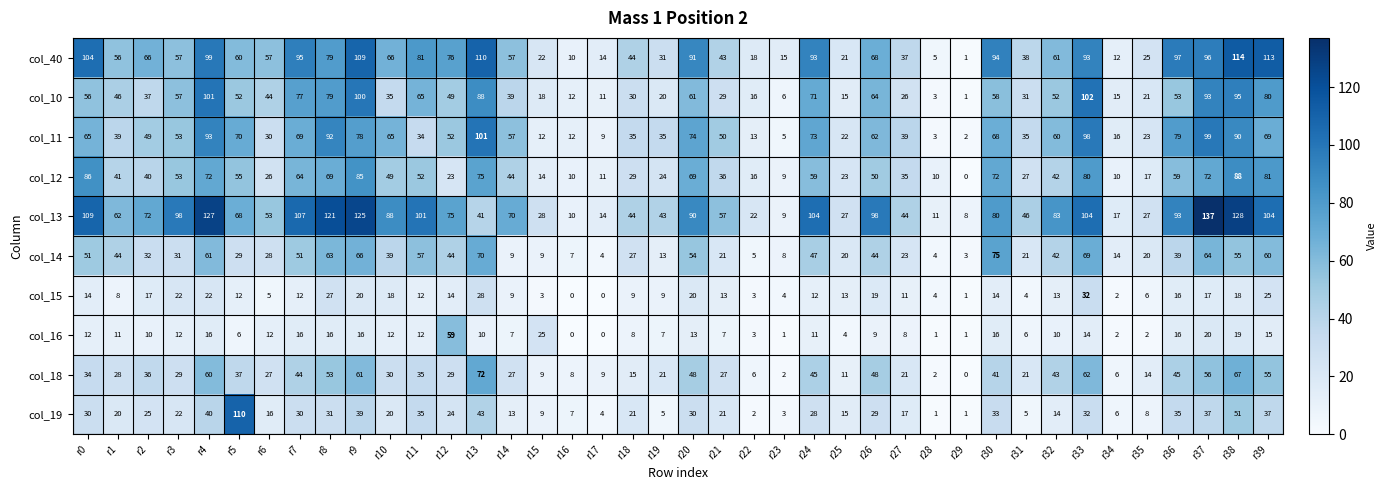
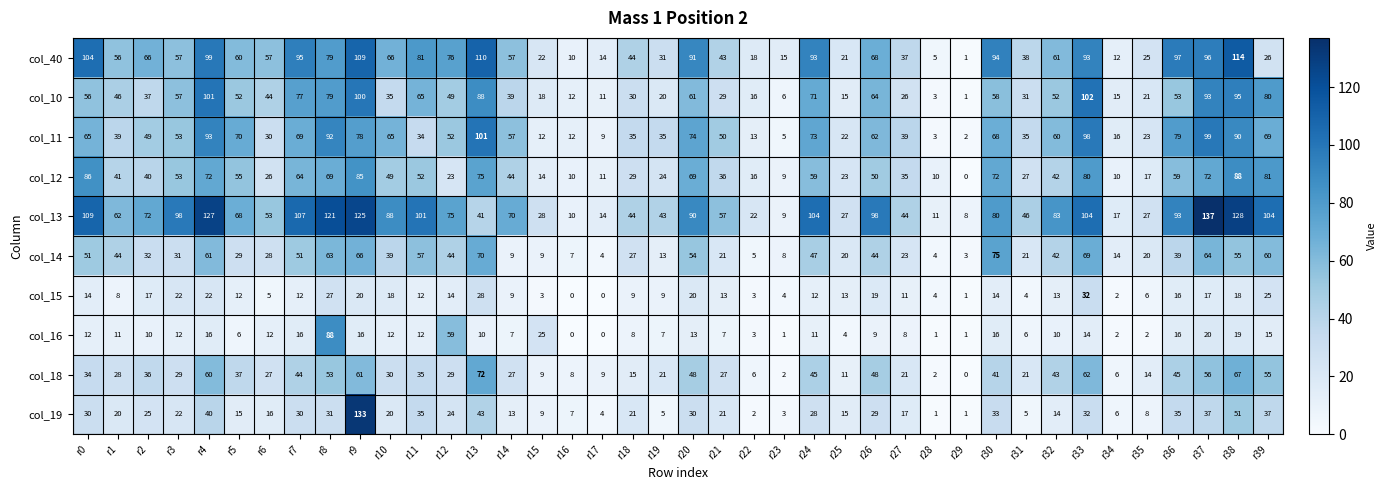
col_40, r39: 113 -> 26
col_16, r8: 16 -> 88
col_19, r5: 110 -> 15
col_19, r9: 39 -> 133
